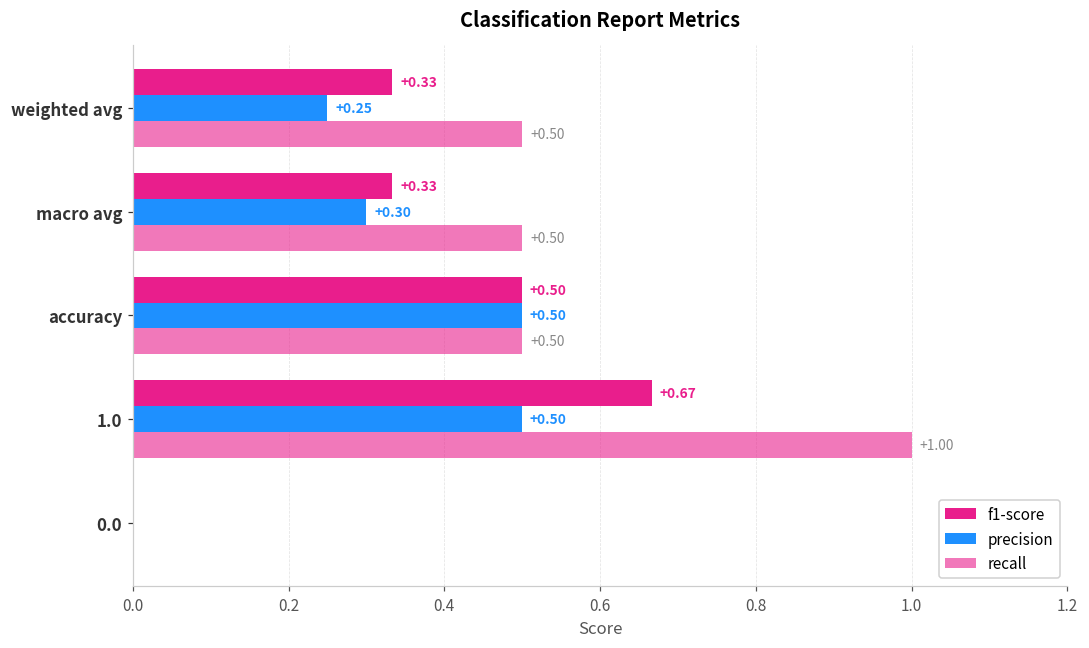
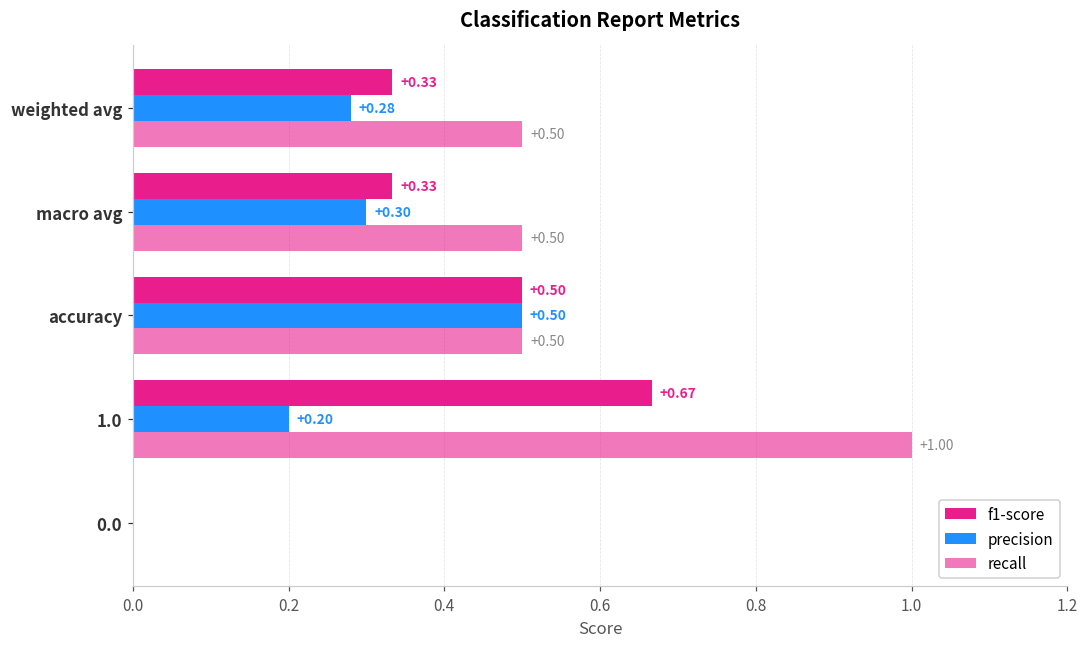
precision, weighted avg: +0.25 -> +0.28
precision, 1.0: +0.50 -> +0.20
